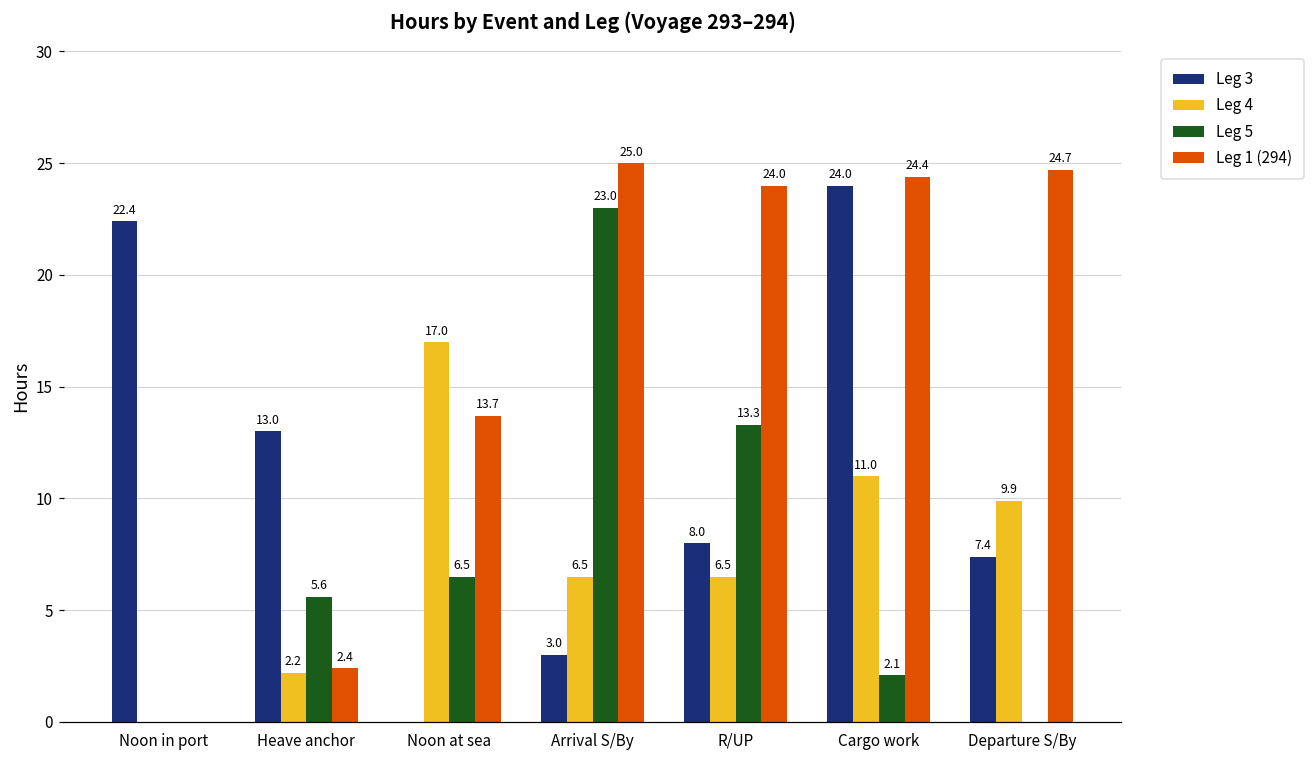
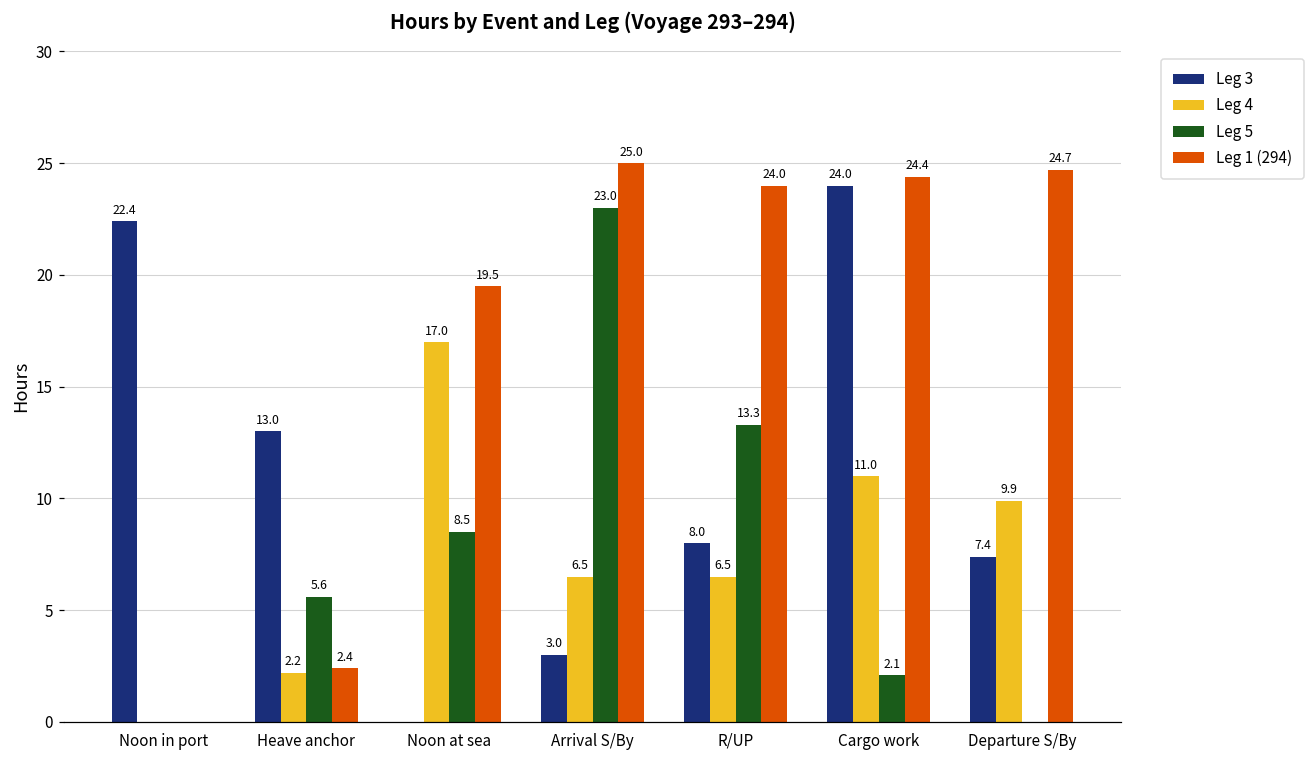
Leg 5, Noon at sea: 6.5 -> 8.5
Leg 1 (294), Noon at sea: 13.7 -> 19.5
